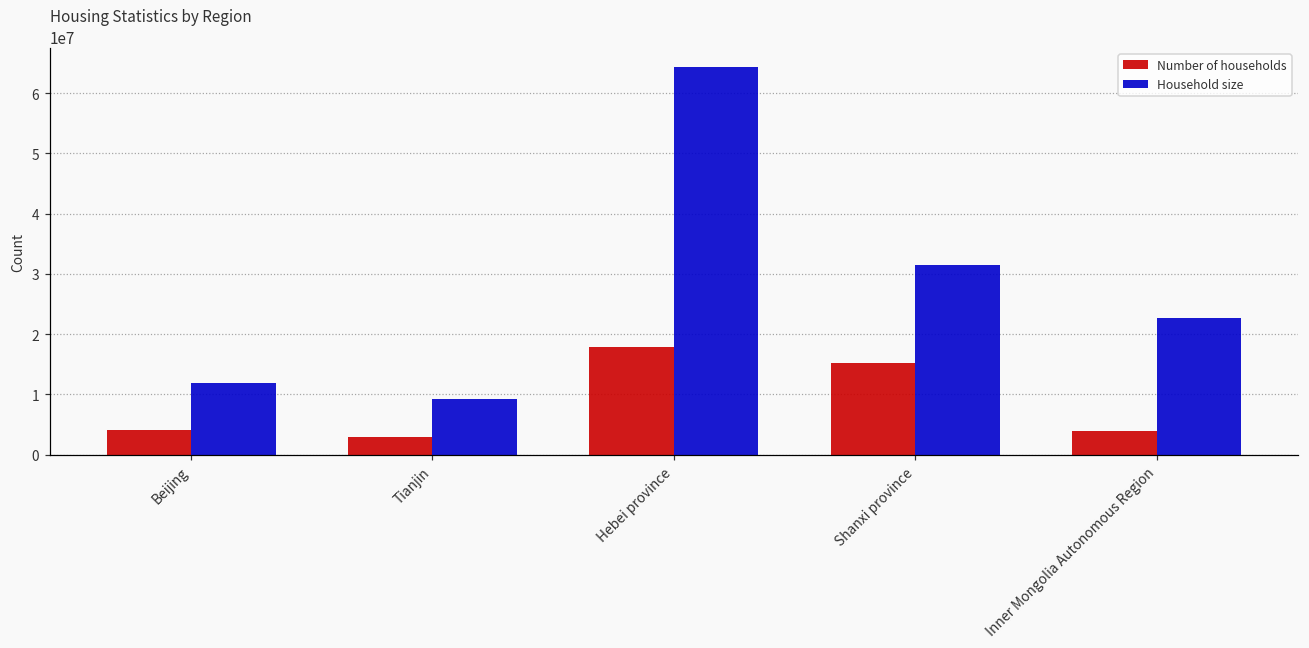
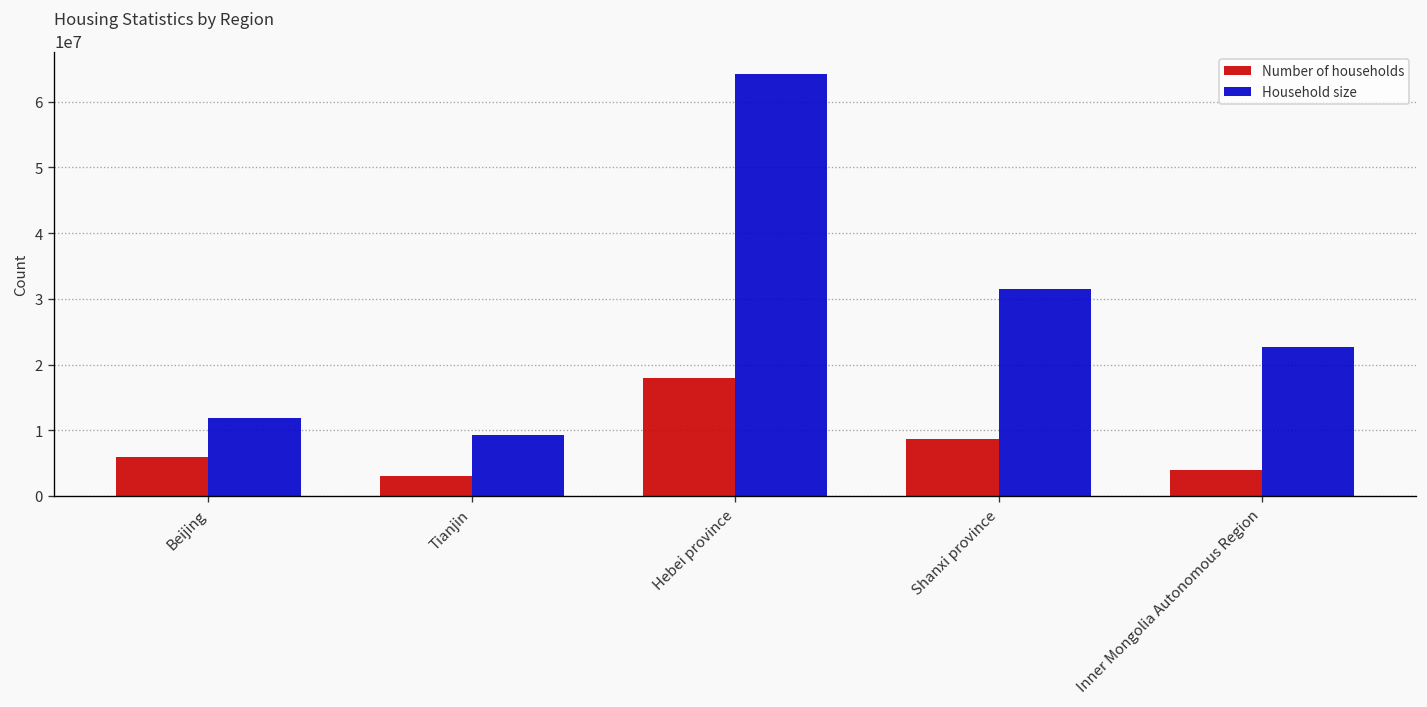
Number of households, Beijing: 4000000 -> 6000000
Number of households, Shanxi province: 15000000 -> 9000000
